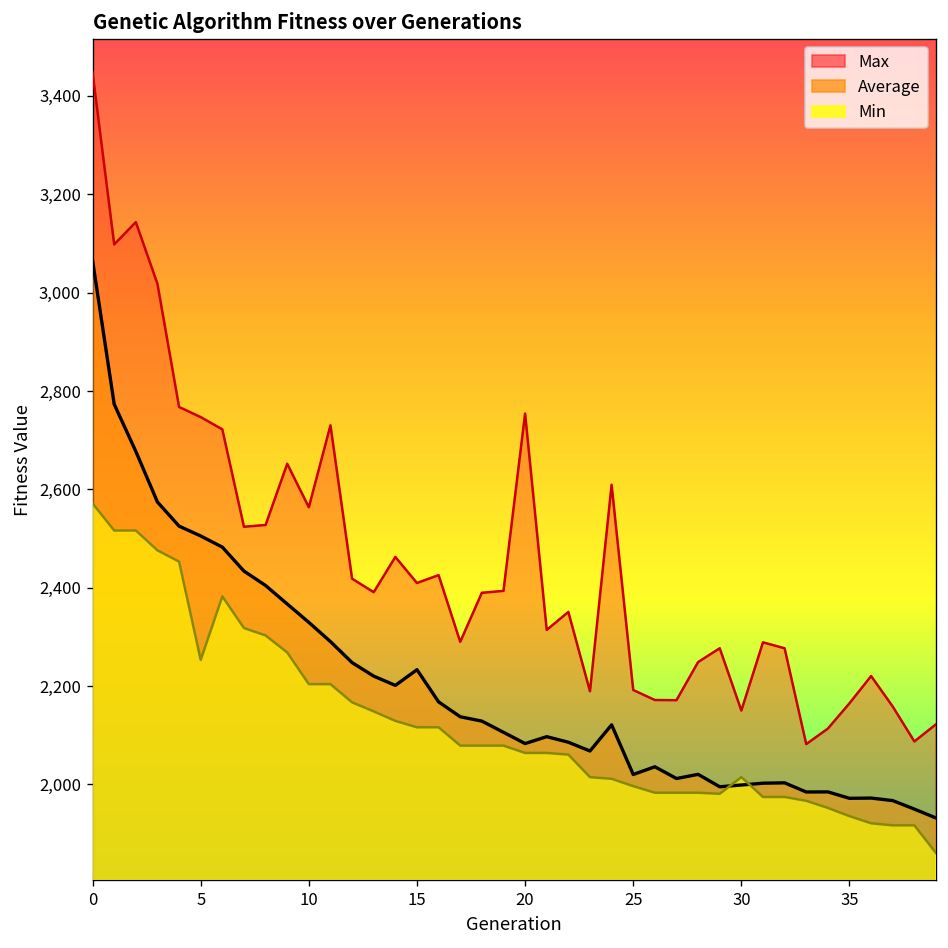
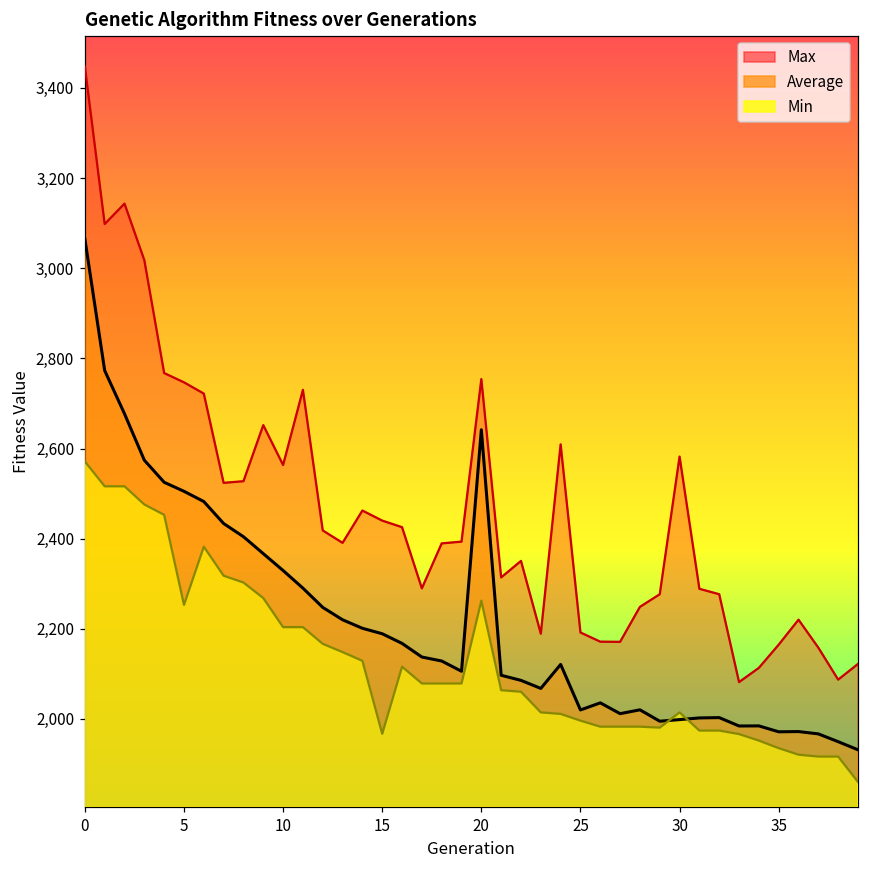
Max, 15: 2,410 -> 2,440
Average, 15: 2,230 -> 2,190
Min, 15: 2,120 -> 1,970
Average, 20: 2,080 -> 2,640
Min, 20: 2,060 -> 2,260
Max, 30: 2,150 -> 2,580
